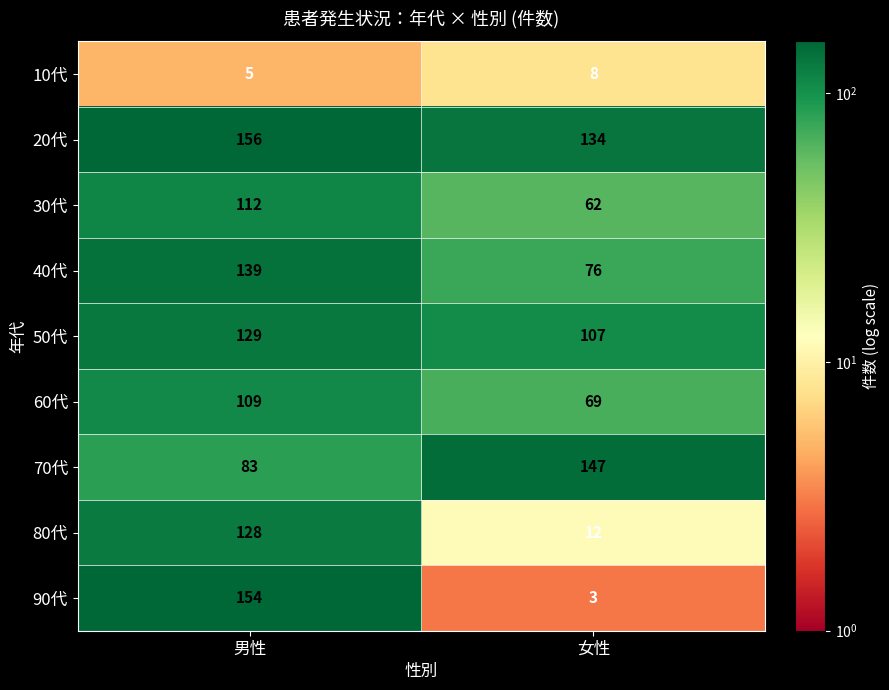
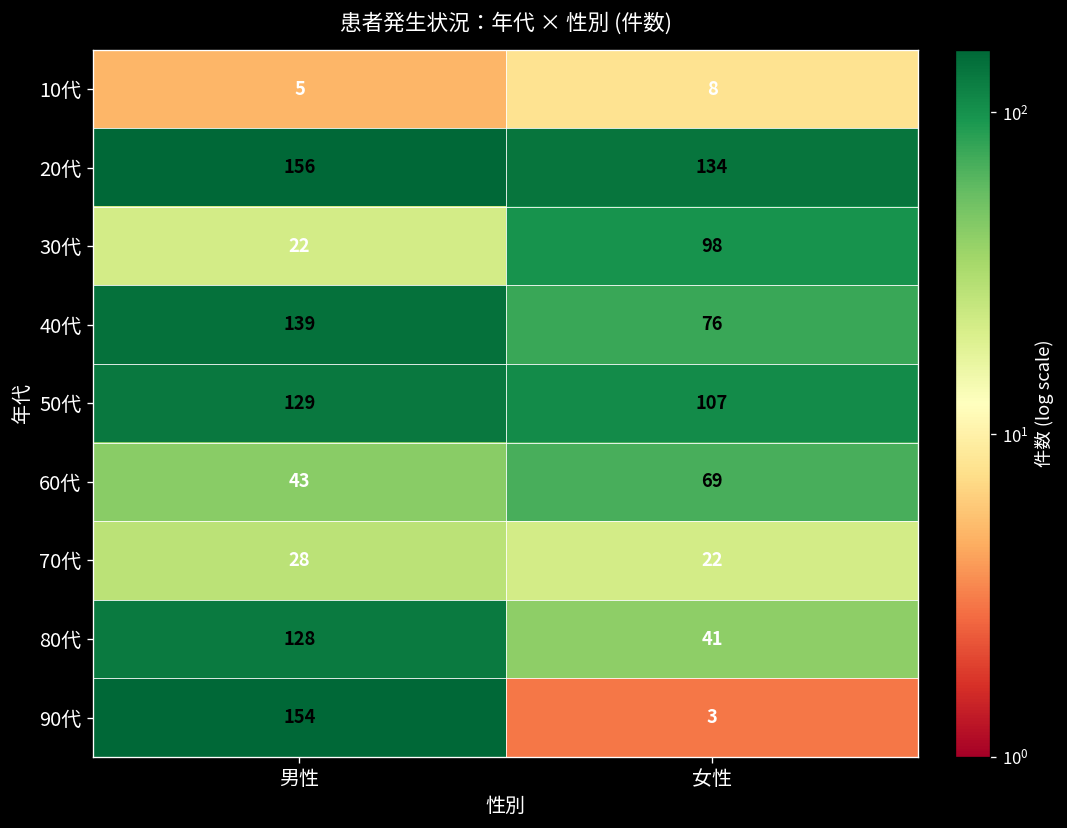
30代, 男性: 112 -> 22
30代, 女性: 62 -> 98
60代, 男性: 109 -> 43
70代, 男性: 83 -> 28
70代, 女性: 147 -> 22
80代, 女性: 12 -> 41
